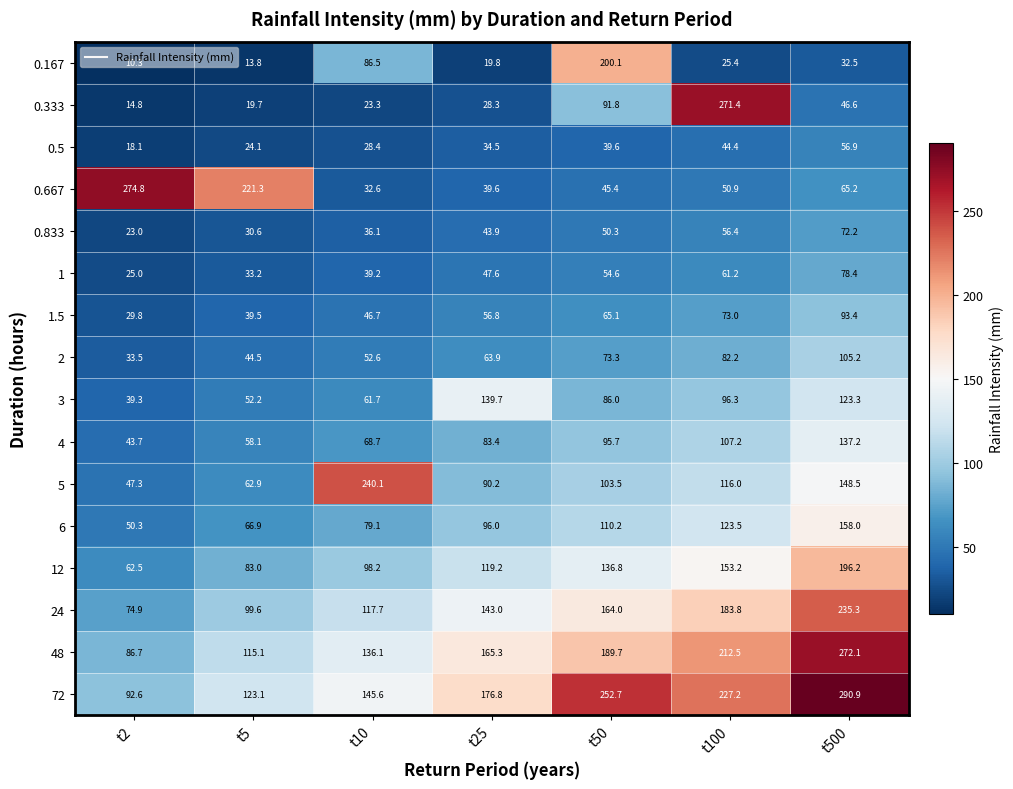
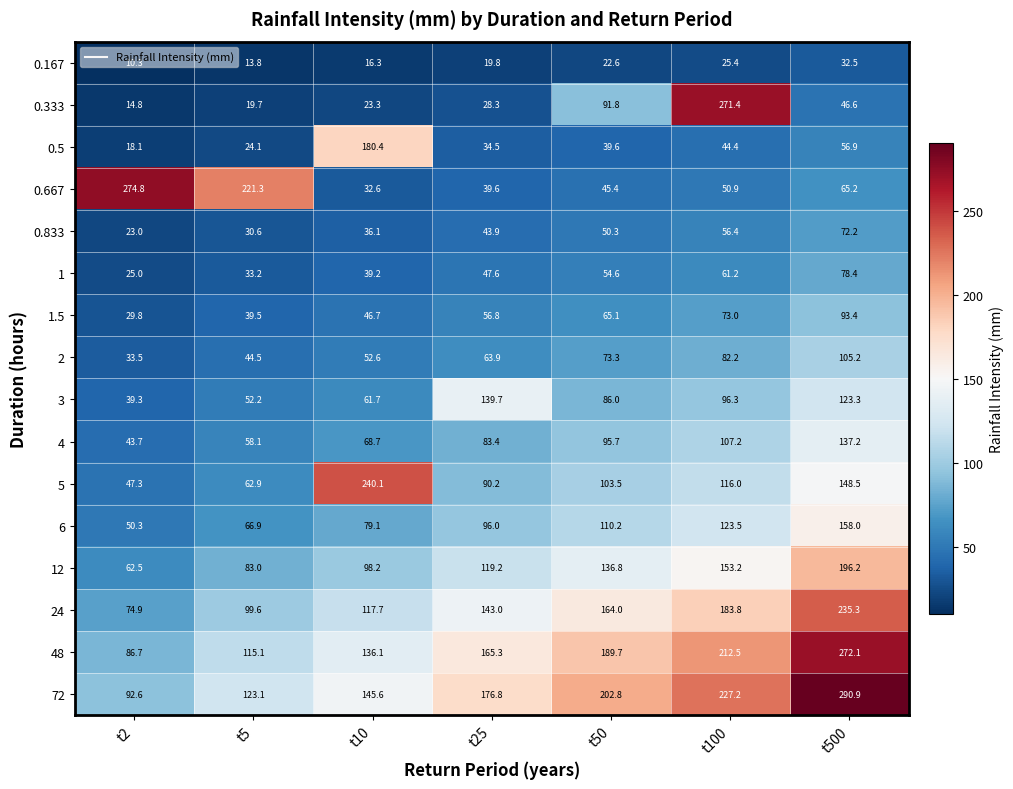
0.167, t10: 86.5 -> 16.3
0.167, t50: 200.1 -> 22.6
0.5, t10: 28.4 -> 180.4
72, t50: 252.7 -> 202.8
